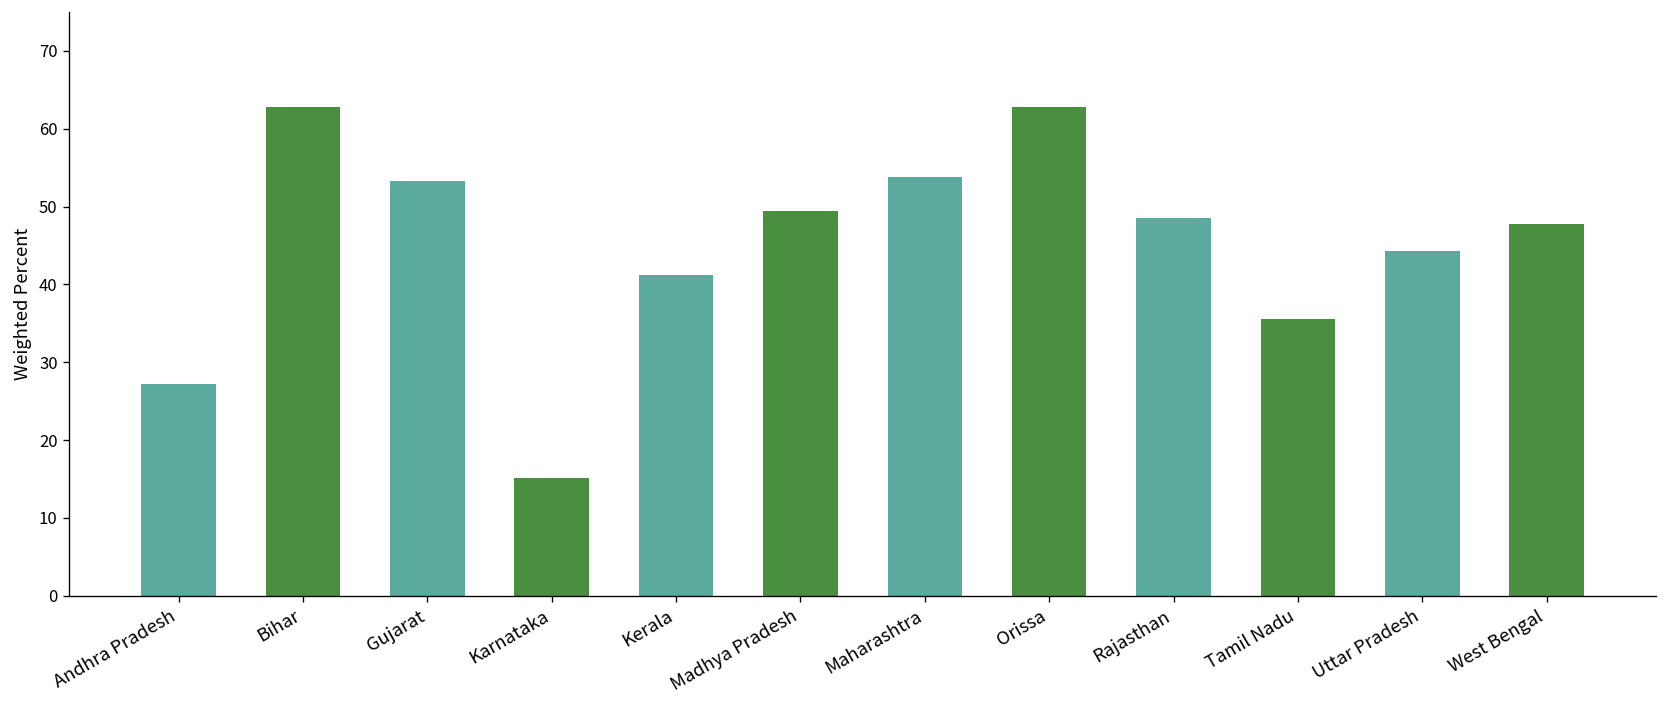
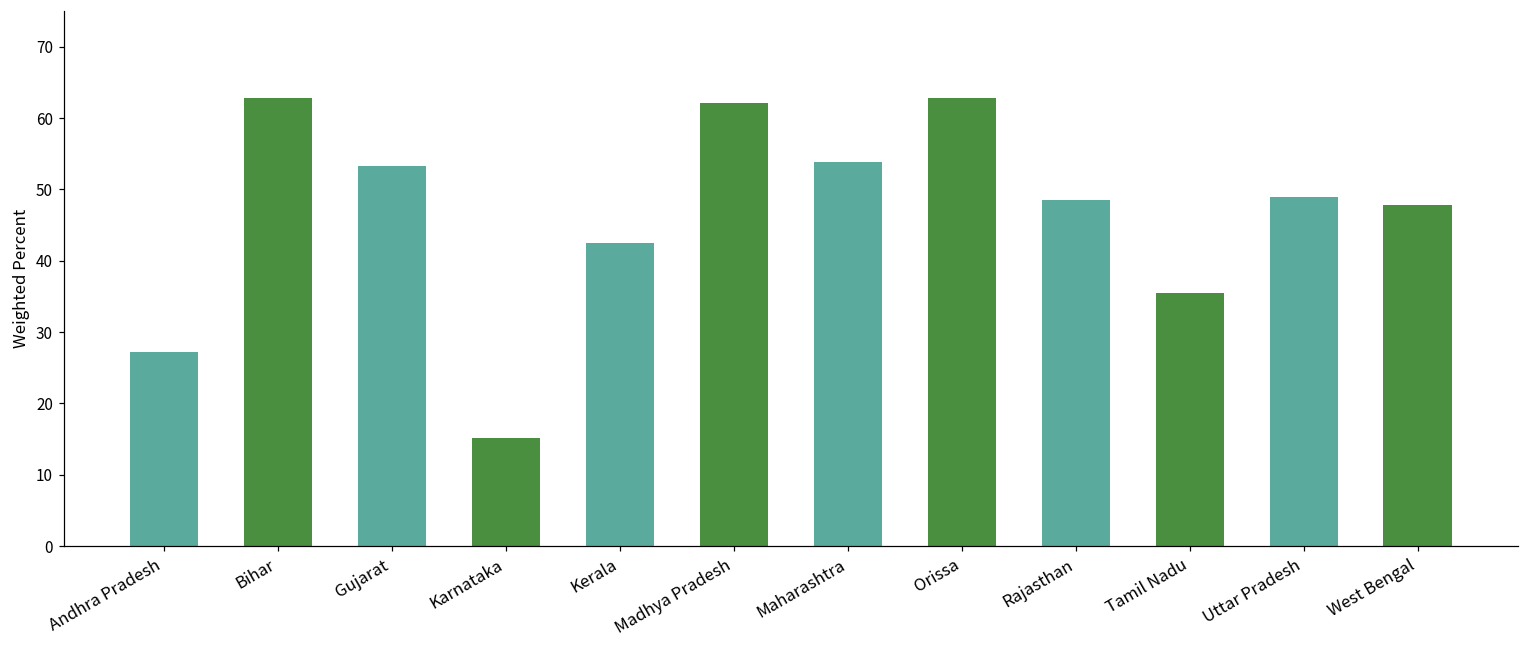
Kerala: 41 -> 42
Madhya Pradesh: 49 -> 62
Uttar Pradesh: 44 -> 49
